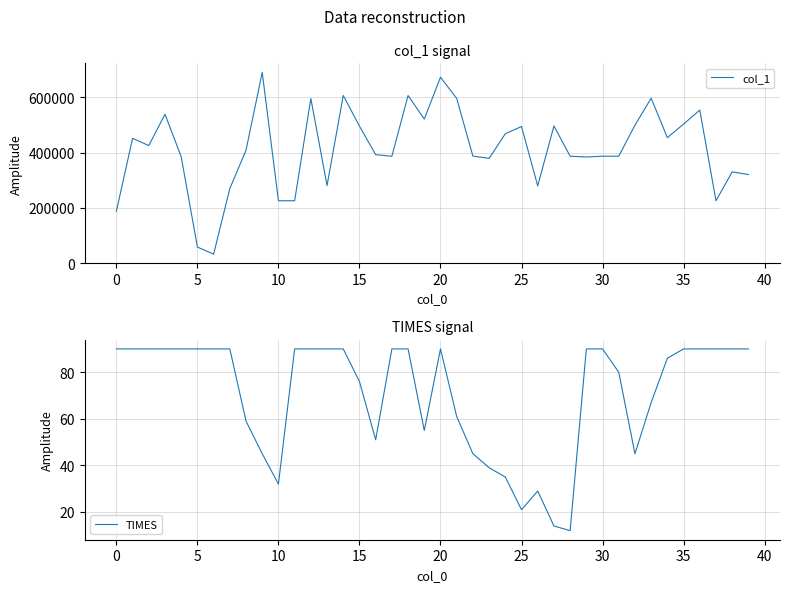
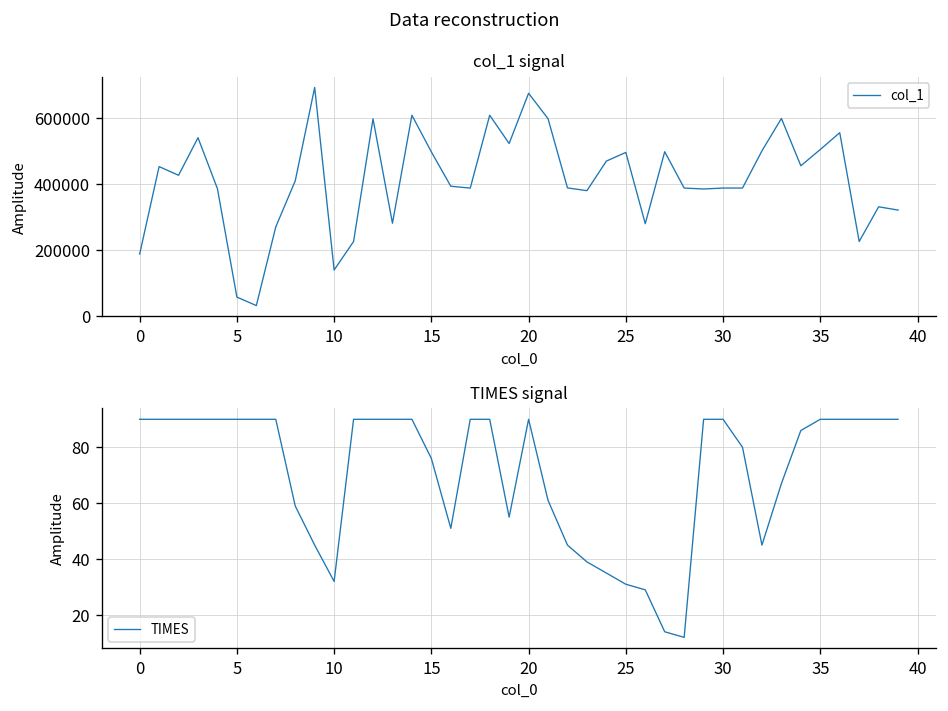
col_1 signal, 10: 230000 -> 140000
TIMES signal, 25: 21 -> 31
